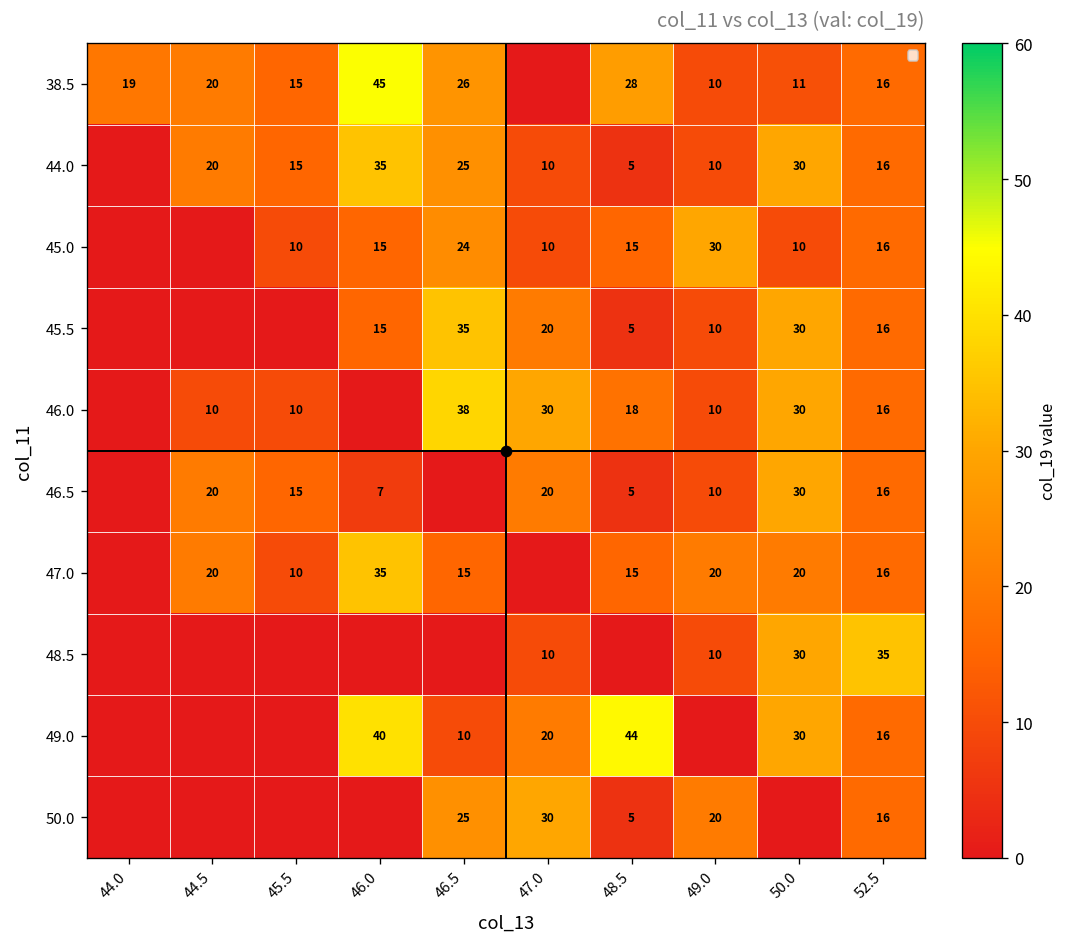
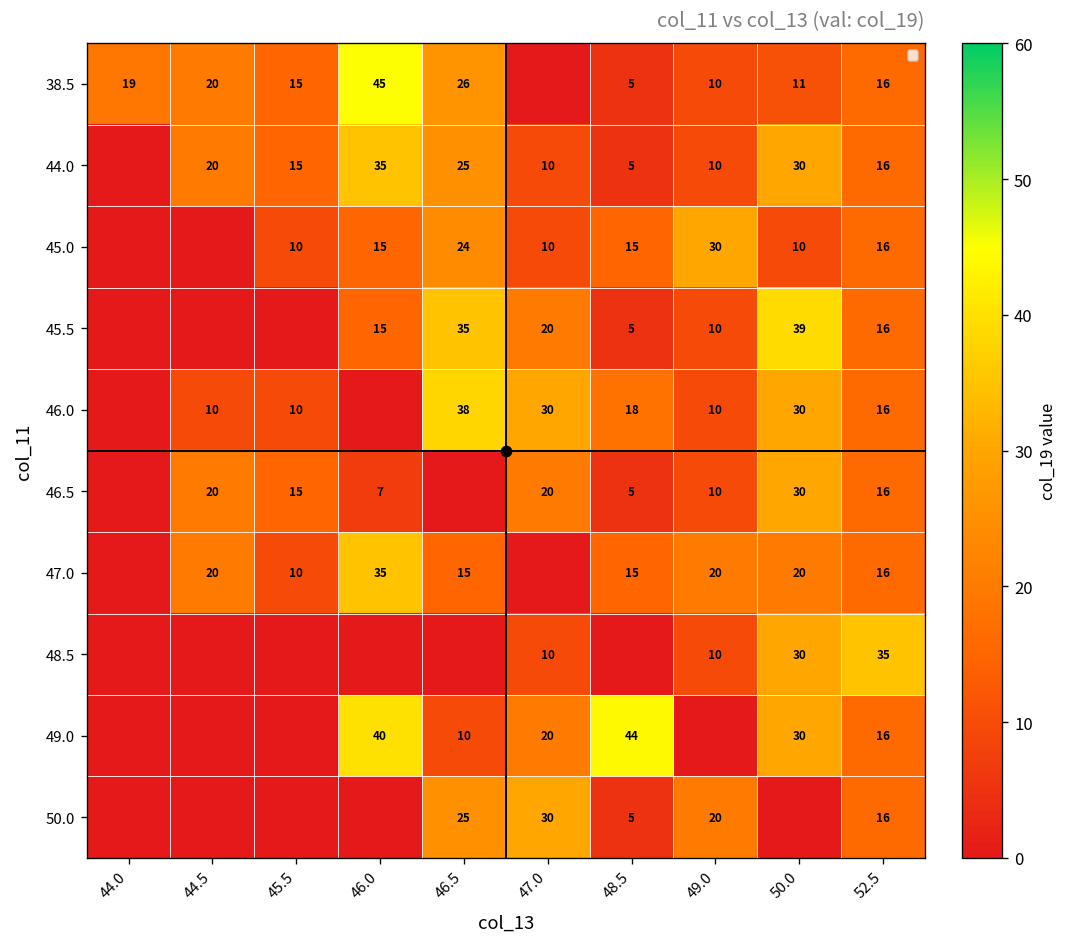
38.5, 48.5: 28 -> 5
45.5, 50.0: 30 -> 39
